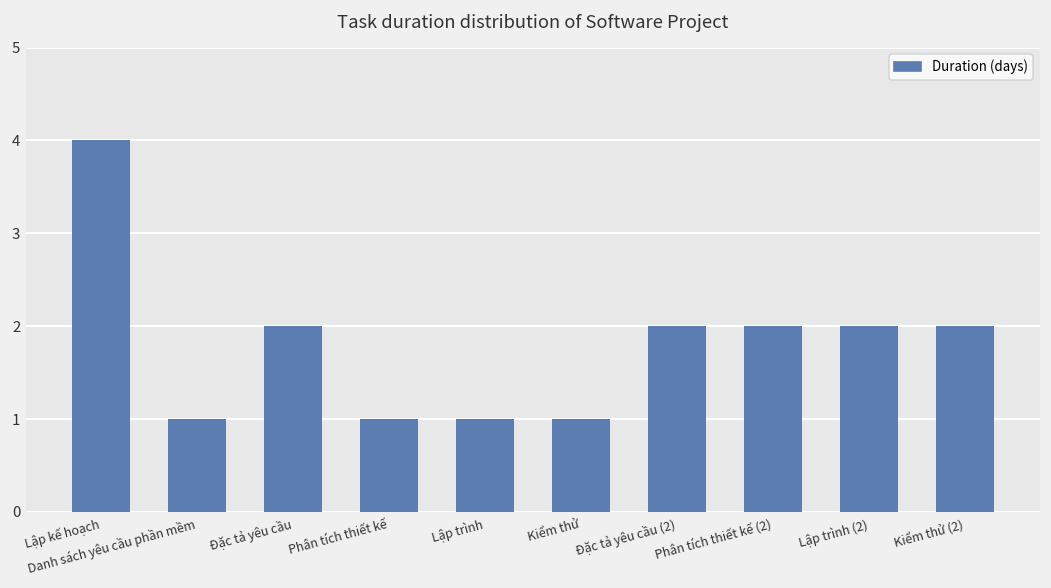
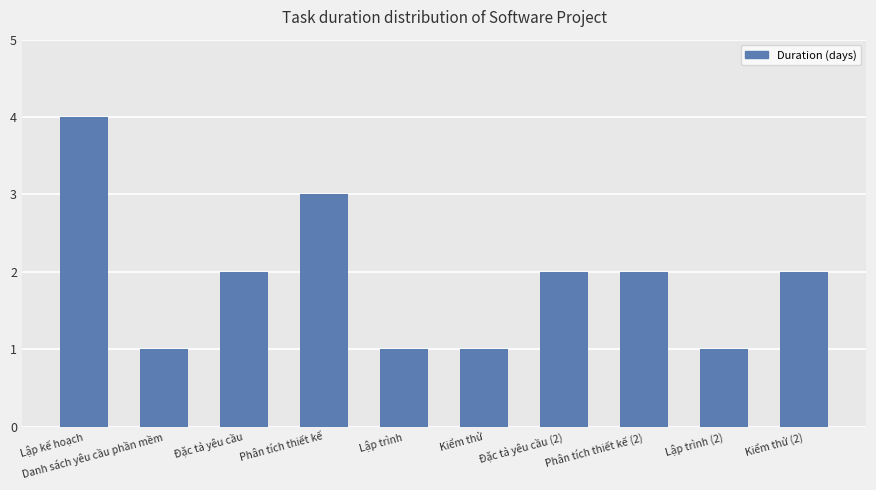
Phân tích thiết kế: 1 -> 3
Lập trình (2): 2 -> 1
